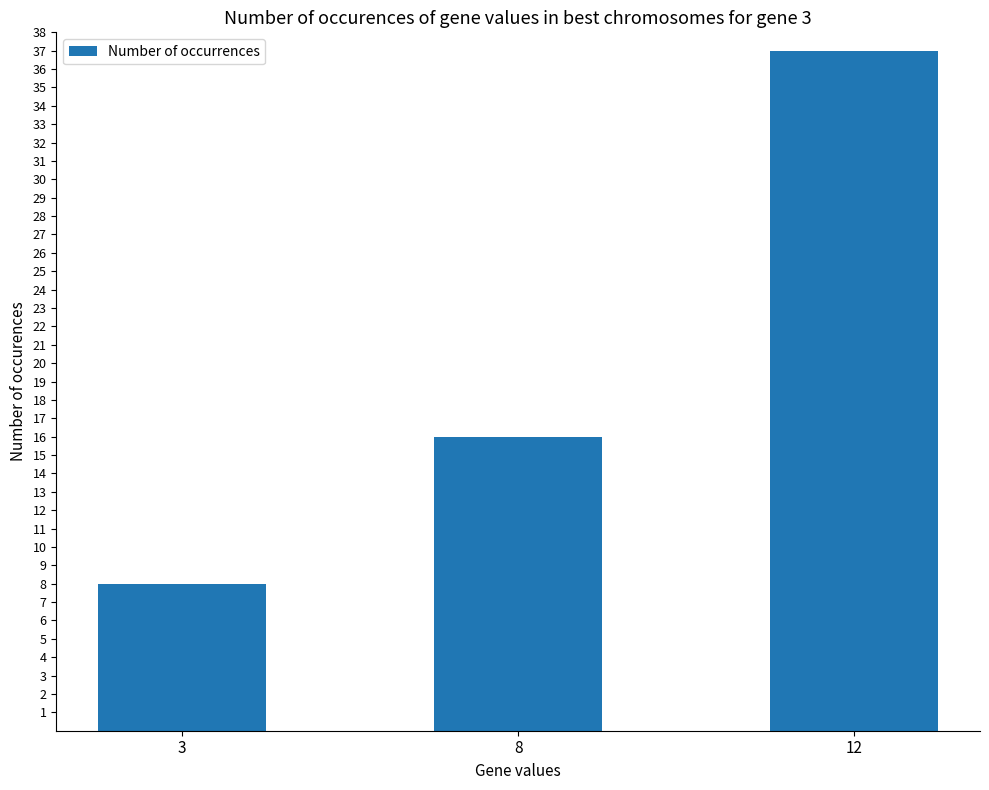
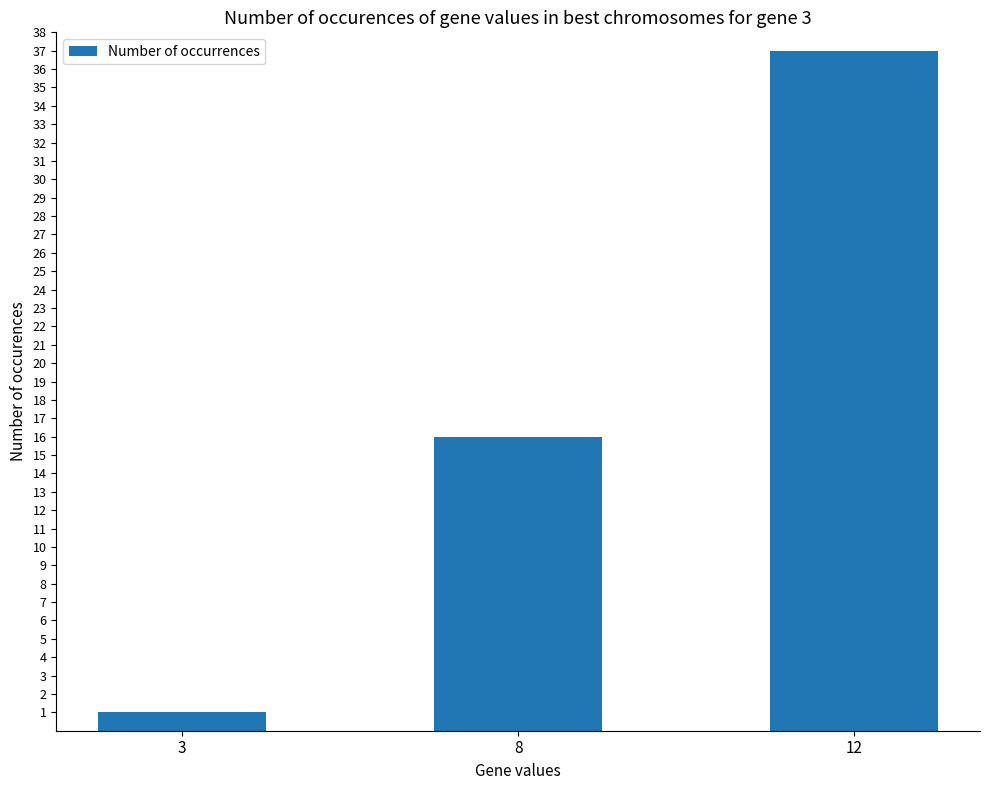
3: 8 -> 1
